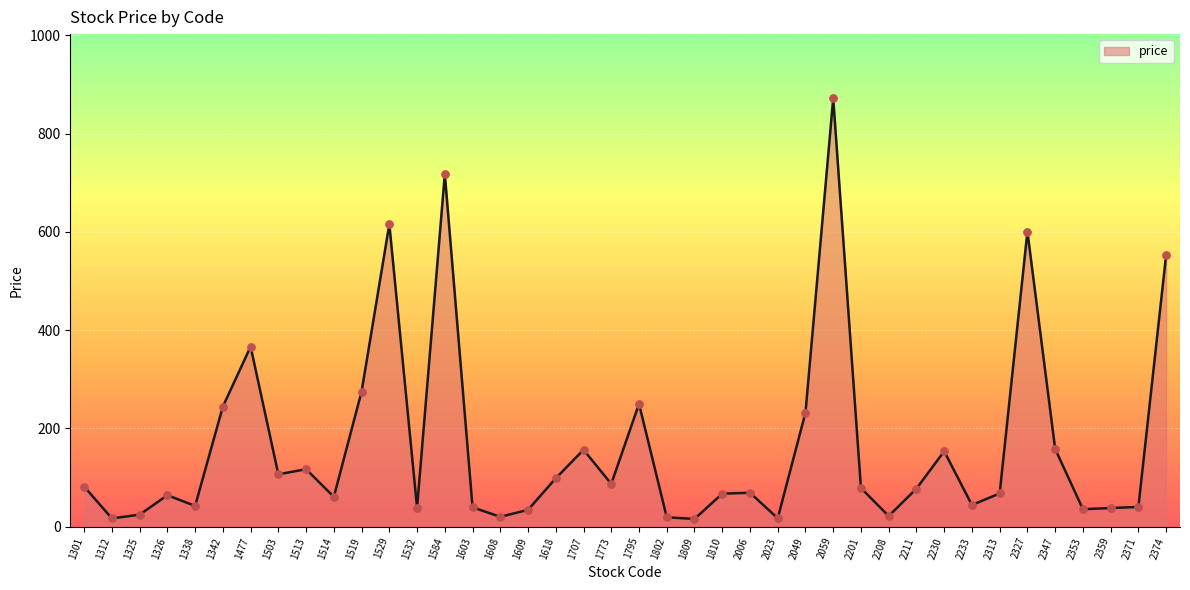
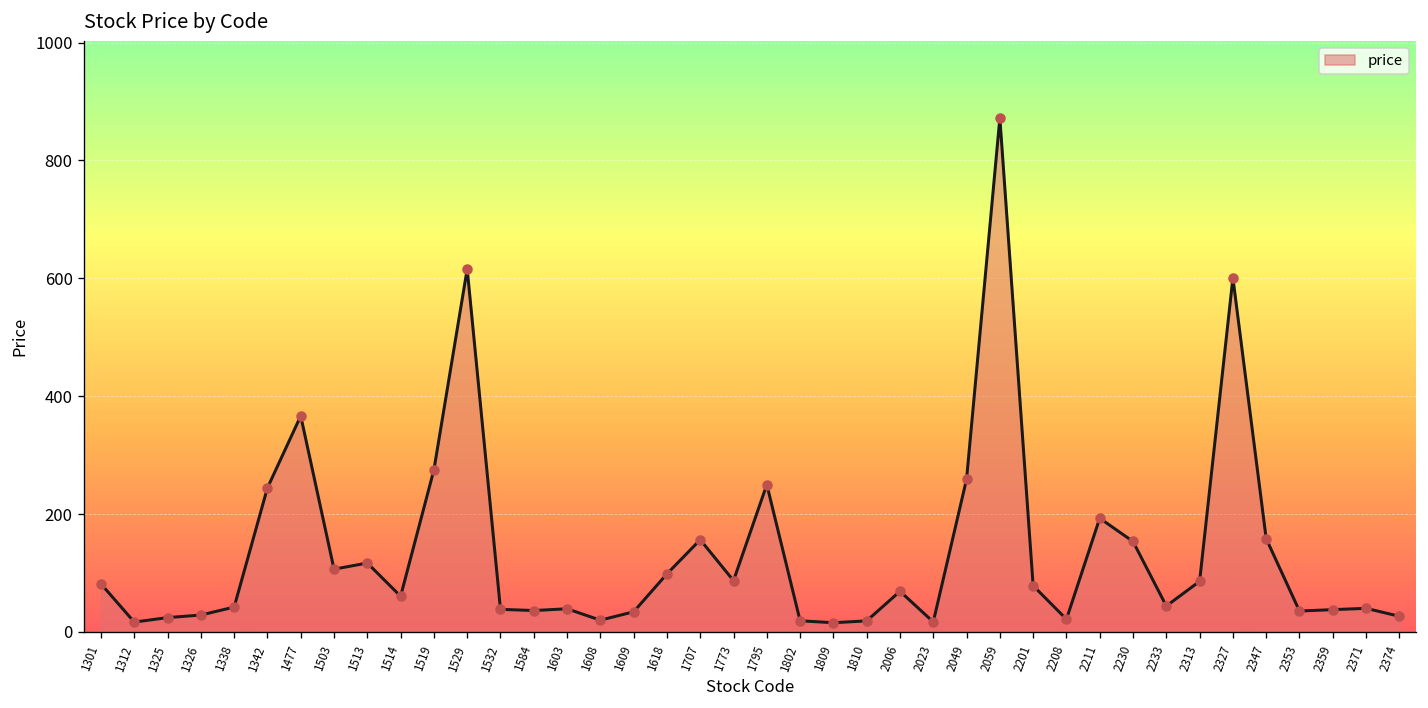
1326: 60 -> 30
1584: 720 -> 40
1810: 70 -> 20
2049: 230 -> 260
2211: 80 -> 190
2313: 70 -> 90
2374: 550 -> 30
